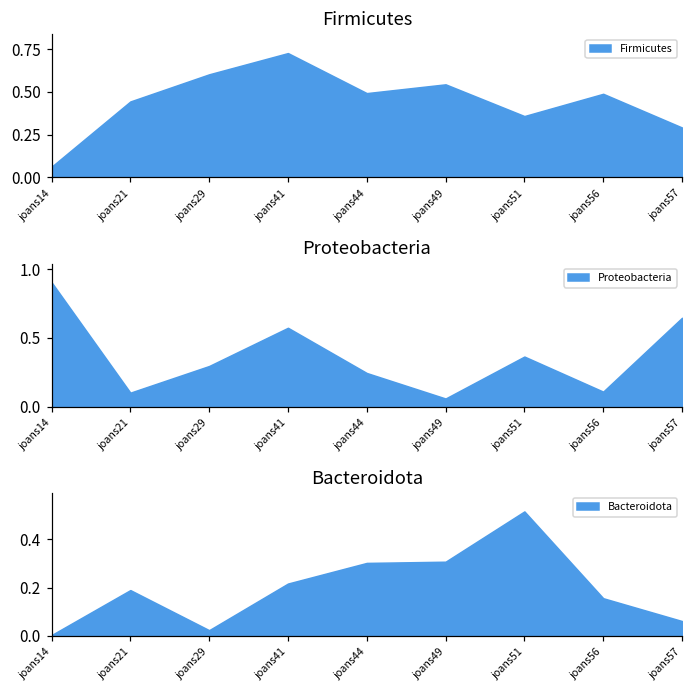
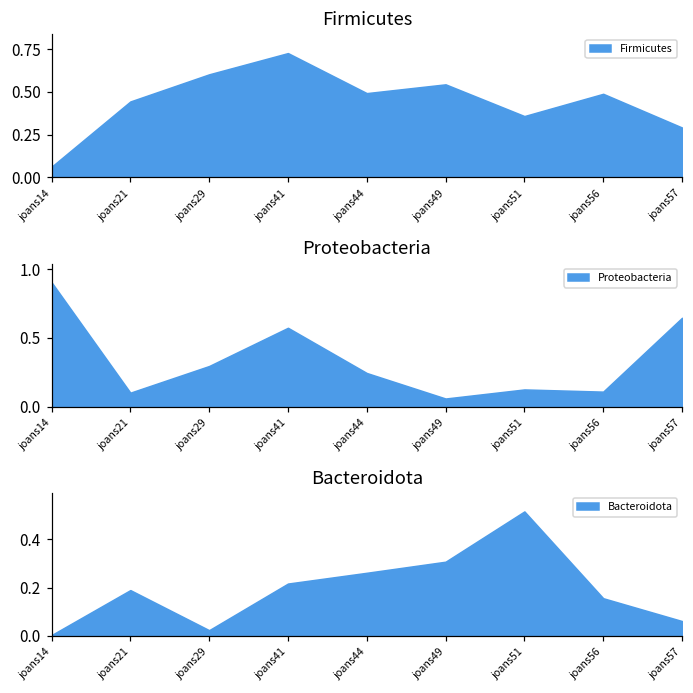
Proteobacteria, joans51: 0.36 -> 0.12
Bacteroidota, joans44: 0.30 -> 0.26
